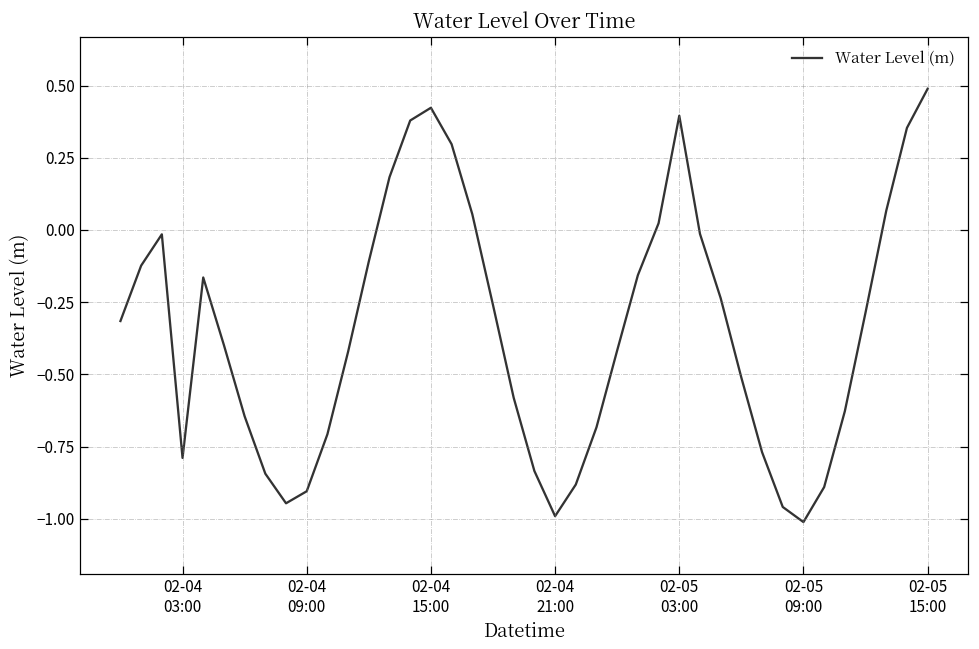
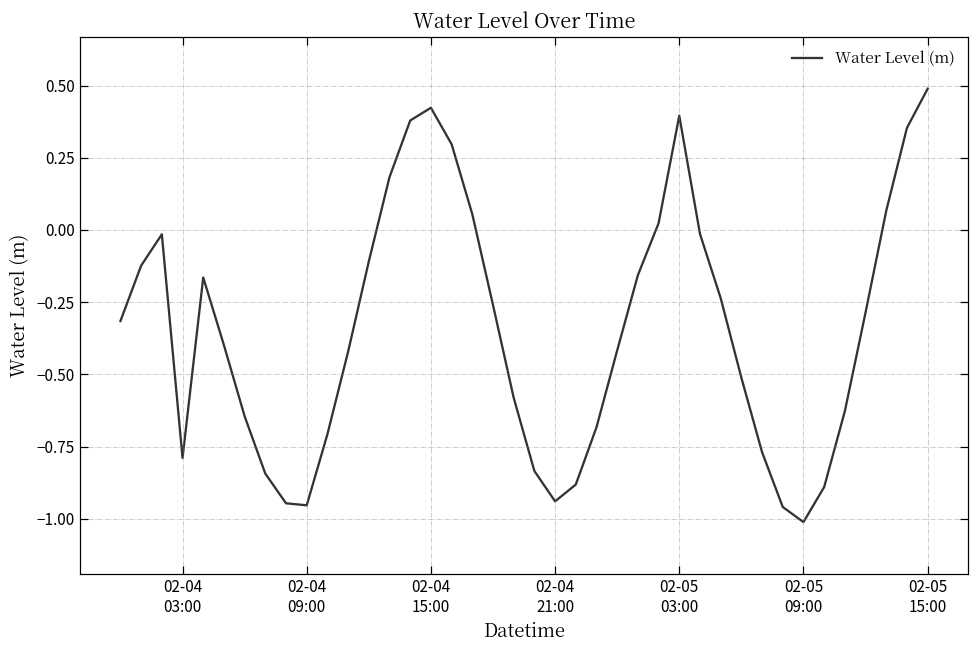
02-04 09:00: -0.90 -> -0.95
02-04 21:00: -0.99 -> -0.94
